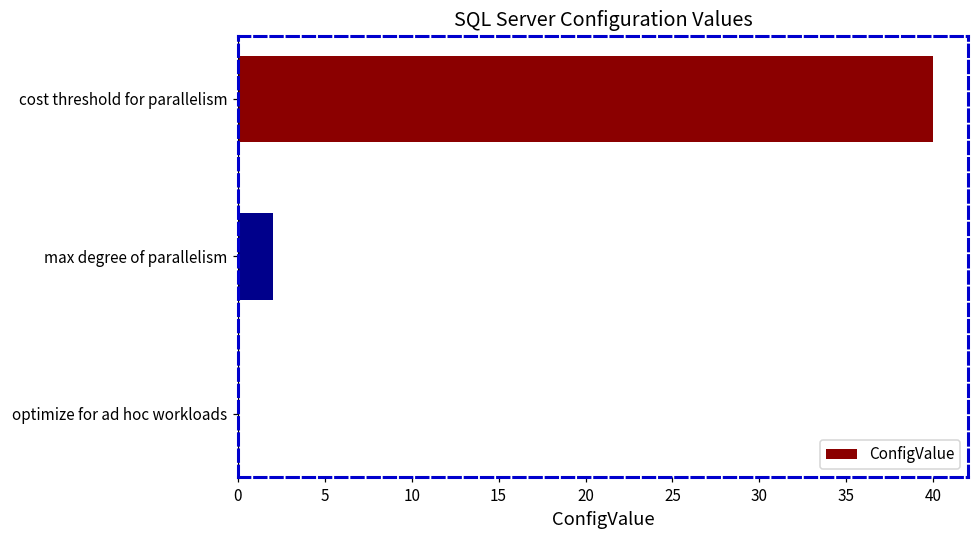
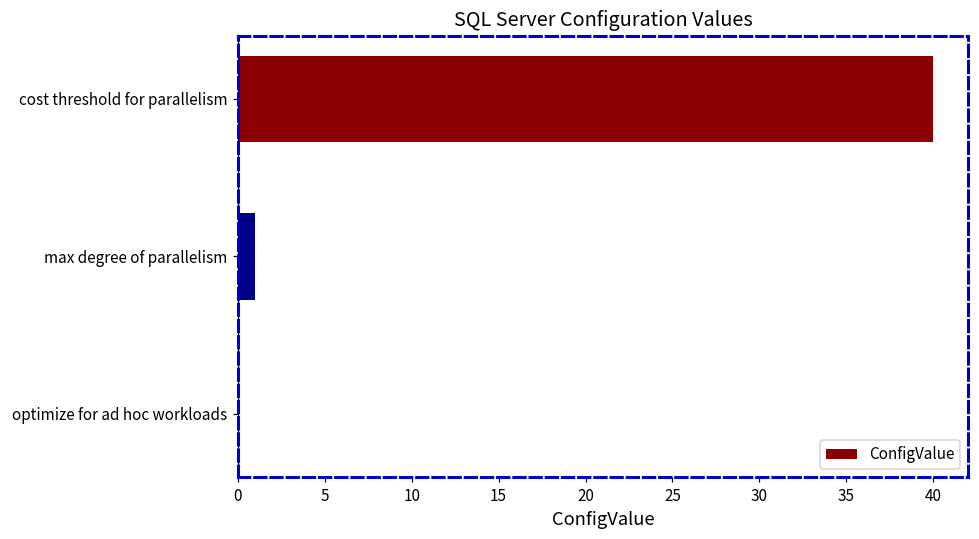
max degree of parallelism: 2 -> 1
